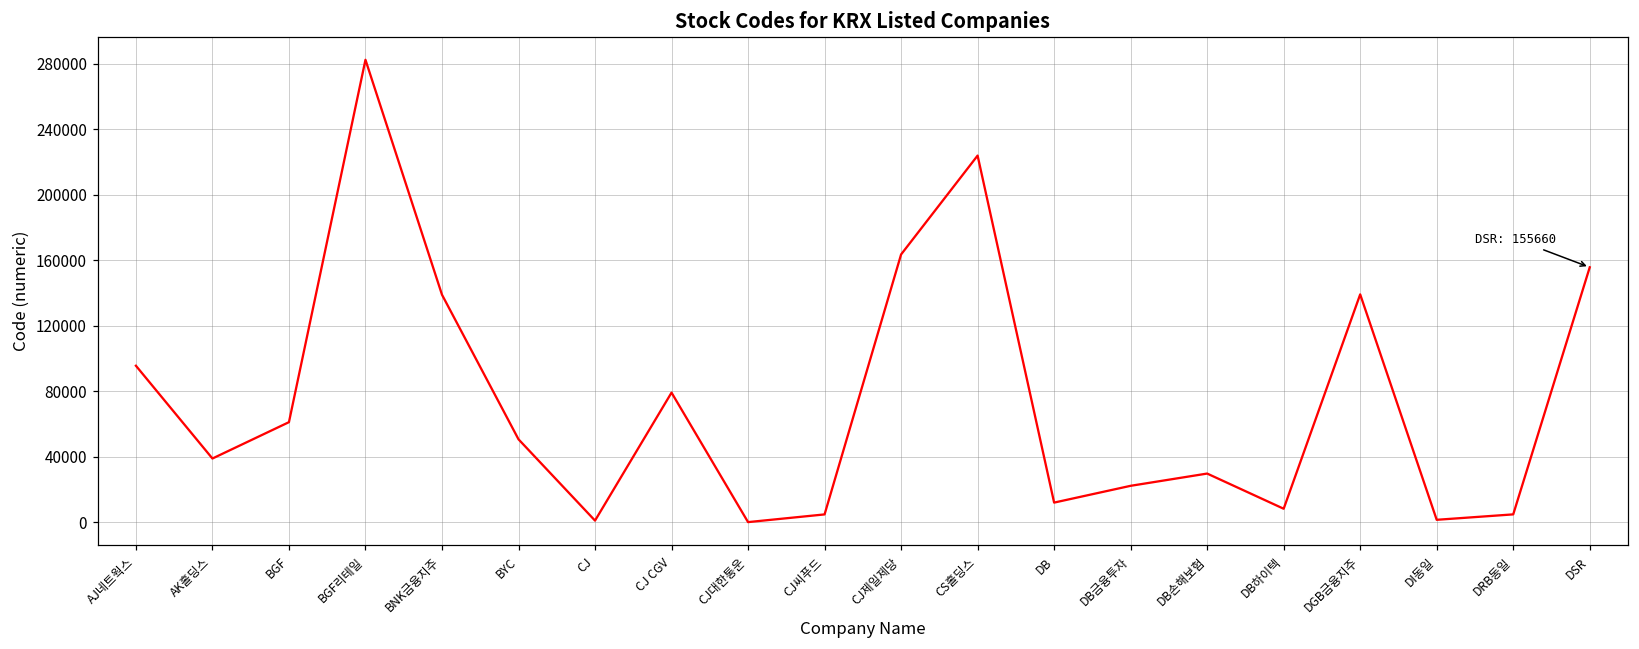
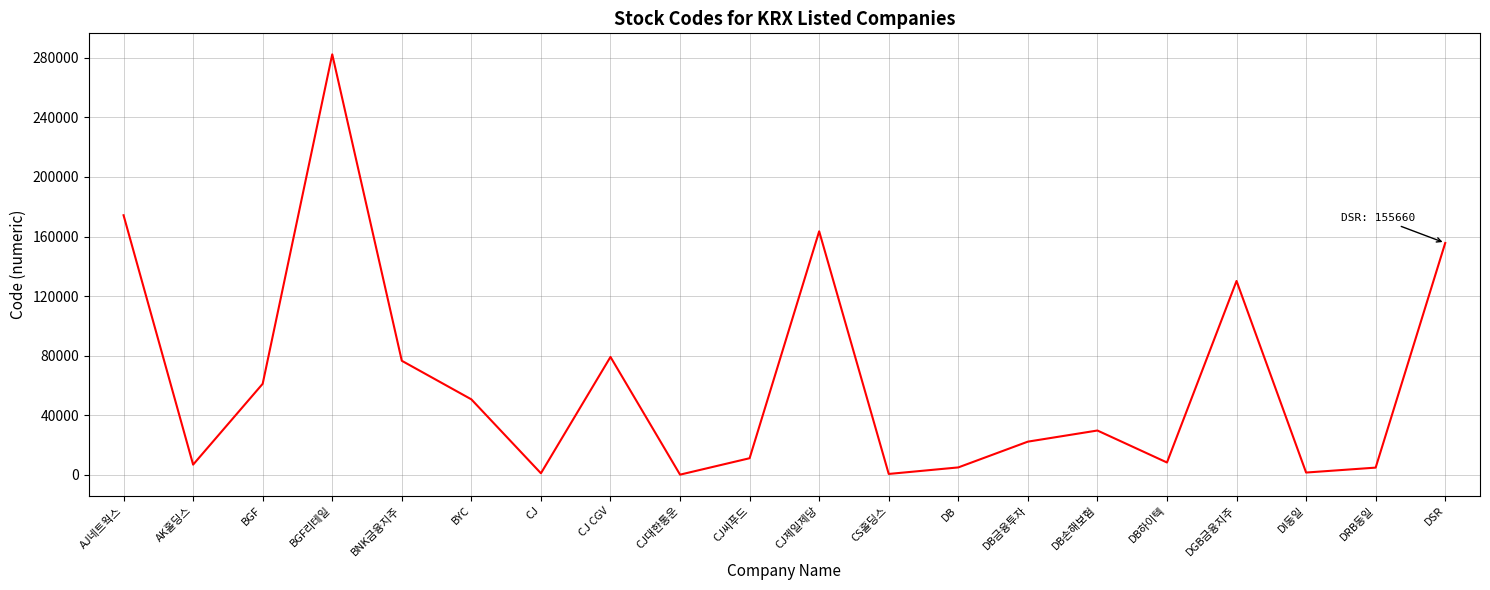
AJ네트웍스: 96000 -> 174000
AK홀딩스: 39000 -> 7000
BNK금융지주: 139000 -> 77000
CJ씨푸드: 5000 -> 11000
CS홀딩스: 224000 -> 1000
DB: 12000 -> 5000
DGB금융지주: 139000 -> 130000
